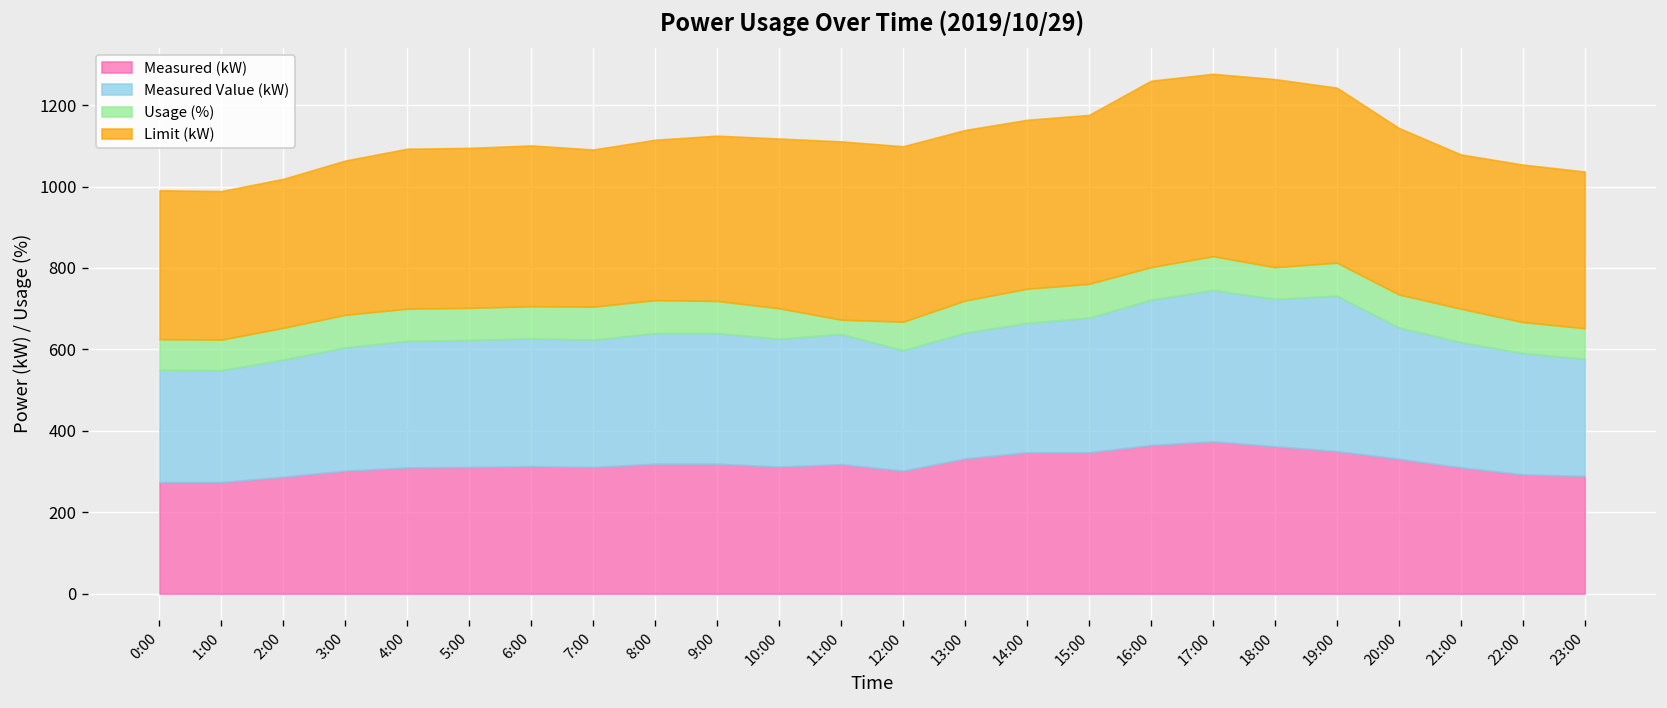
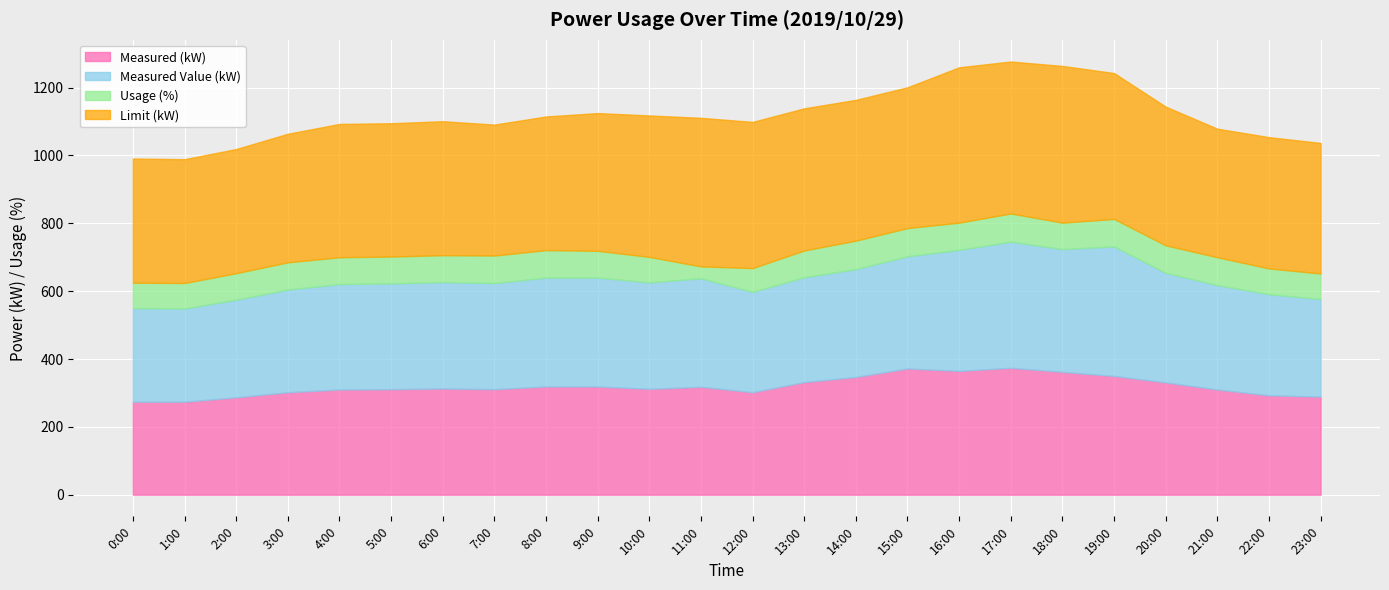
Measured (kW), 15:00: 350 -> 370
